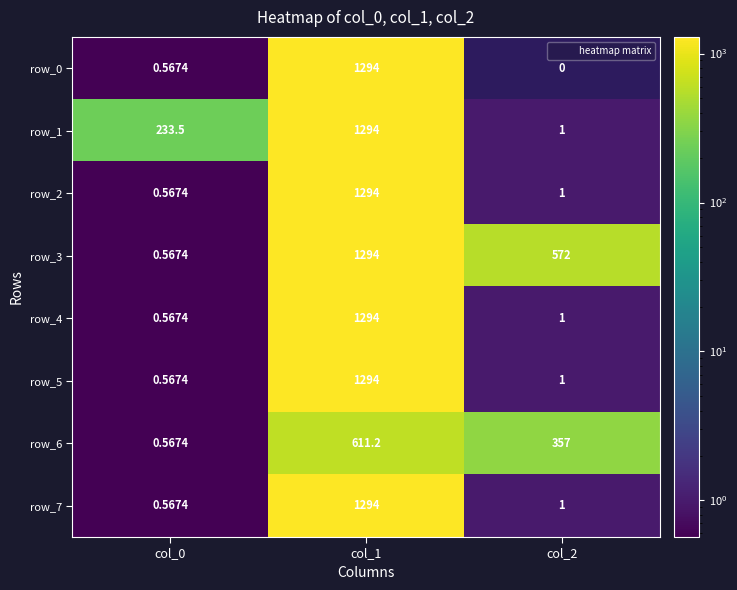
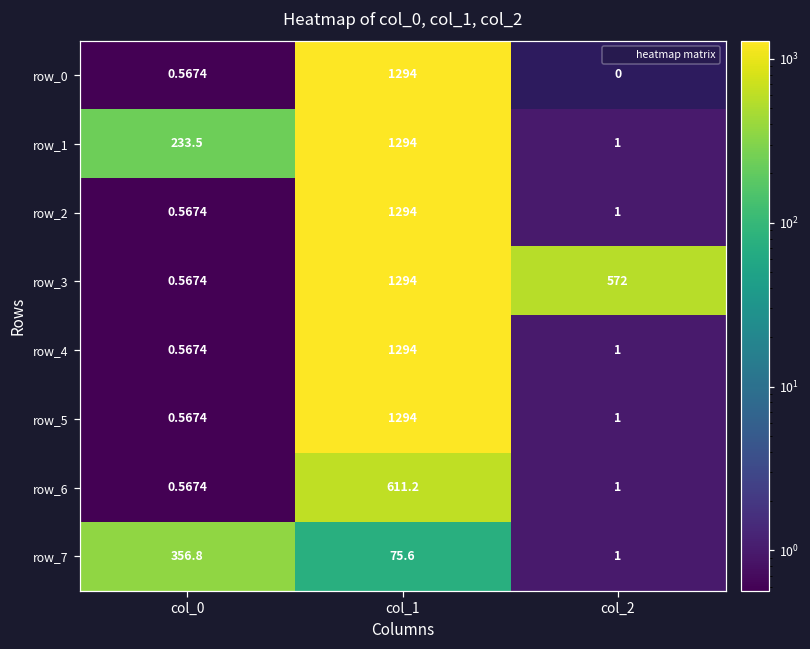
row_6, col_2: 357 -> 1
row_7, col_0: 0.5674 -> 356.8
row_7, col_1: 1294 -> 75.6
